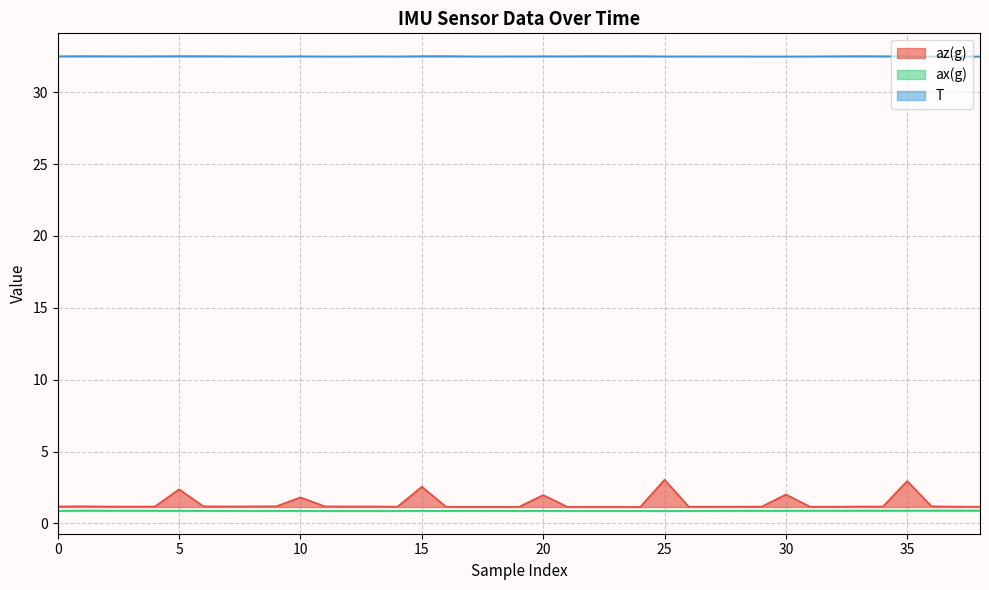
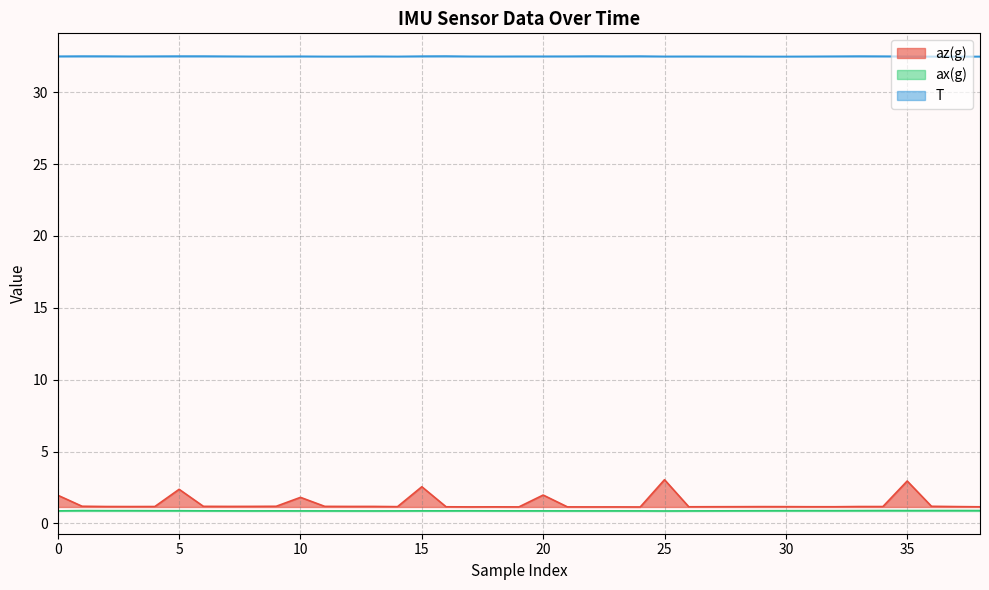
az(g), 0: 1.2 -> 2.0
az(g), 30: 2.0 -> 1.2
